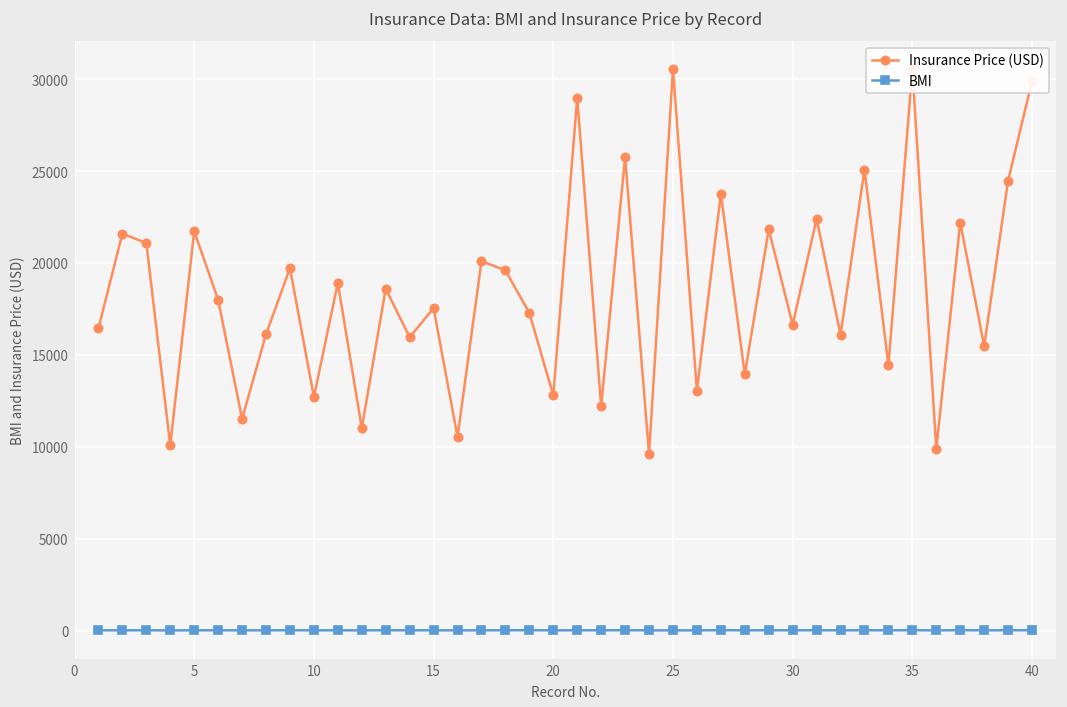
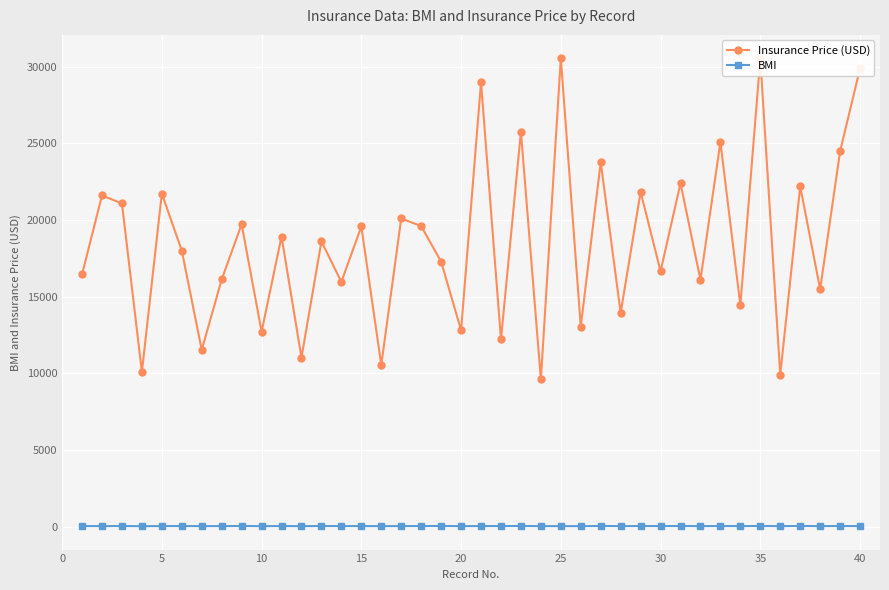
Insurance Price (USD), 15: 17600 -> 19600
